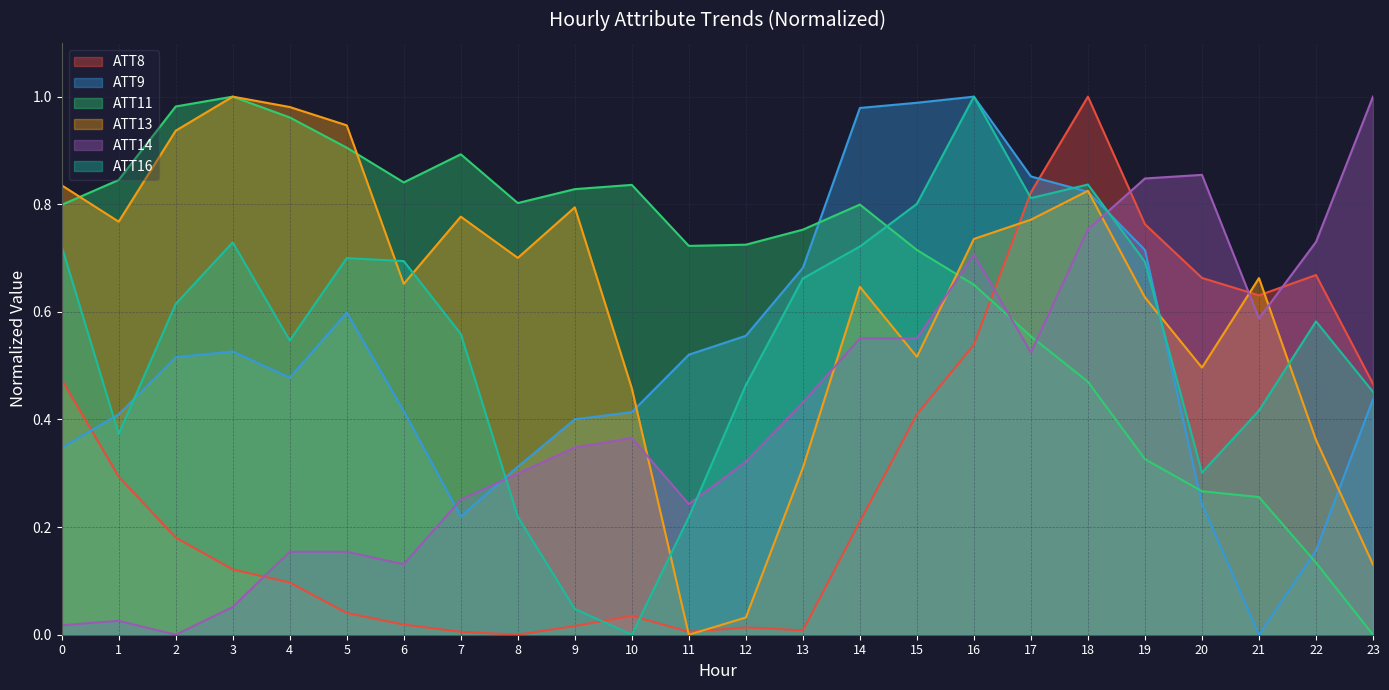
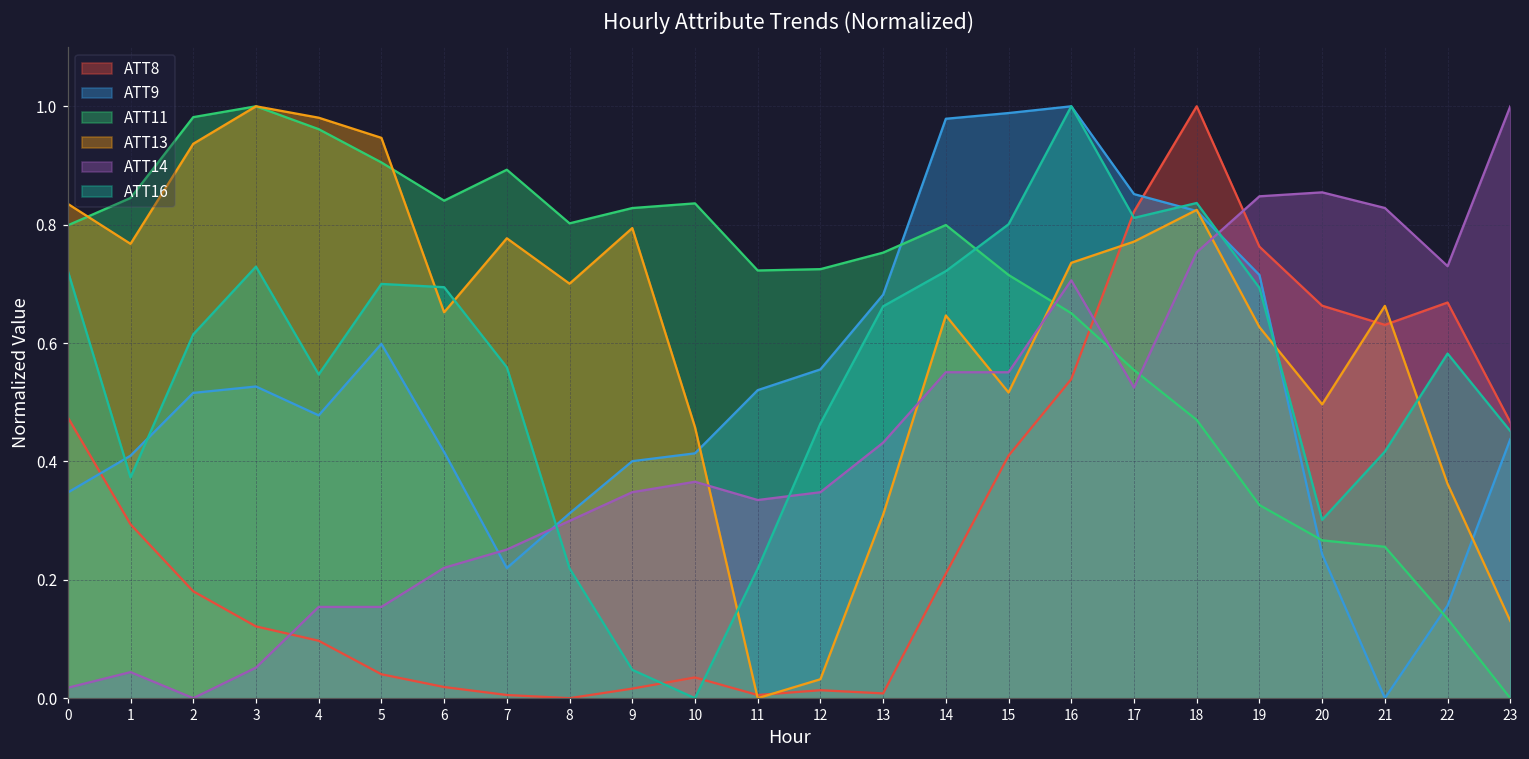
ATT14, 1: 0.03 -> 0.04
ATT14, 6: 0.13 -> 0.22
ATT14, 11: 0.24 -> 0.33
ATT14, 12: 0.32 -> 0.35
ATT14, 21: 0.59 -> 0.83
